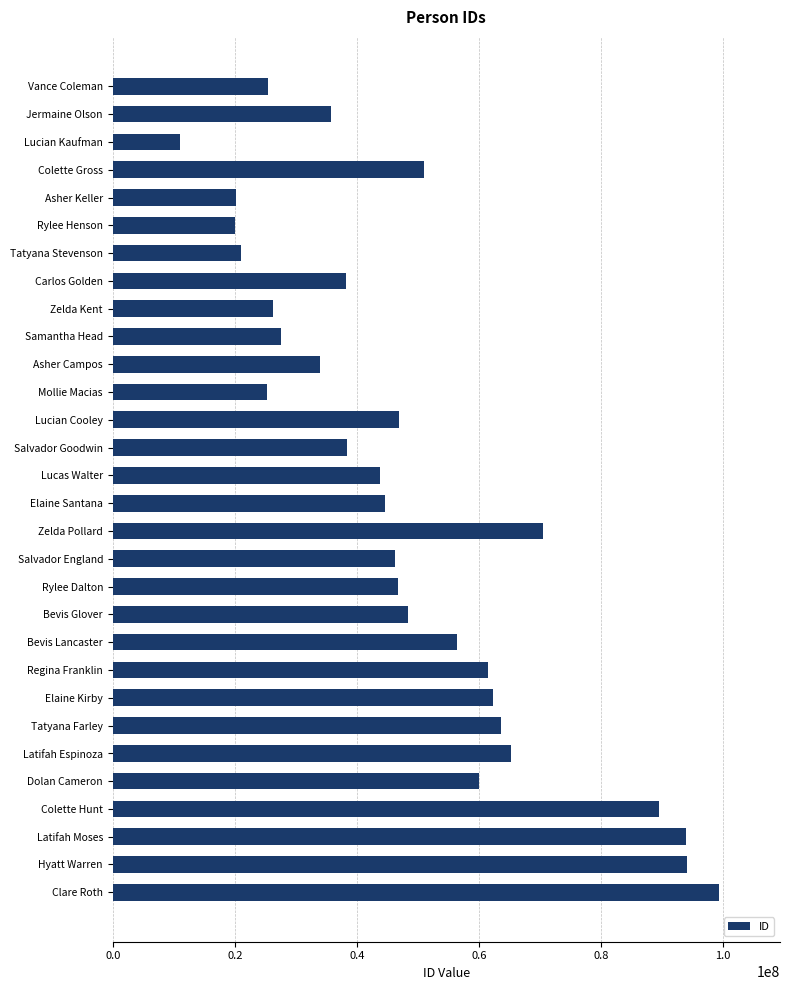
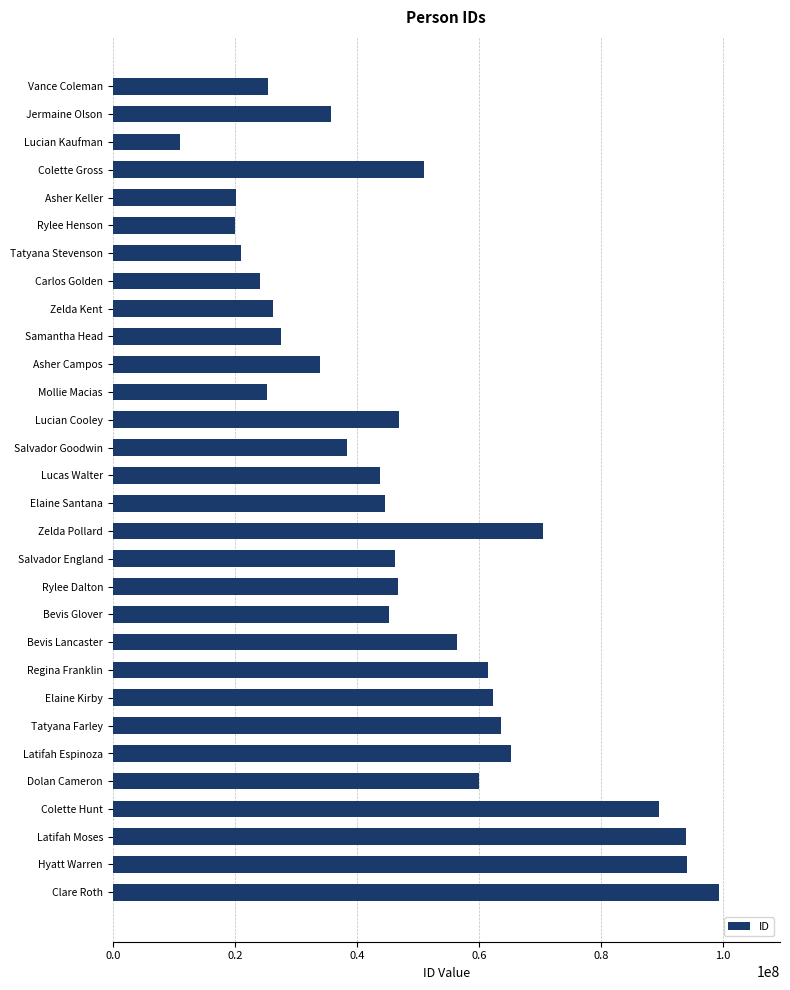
Carlos Golden: 38000000 -> 24000000
Bevis Glover: 48000000 -> 45000000
